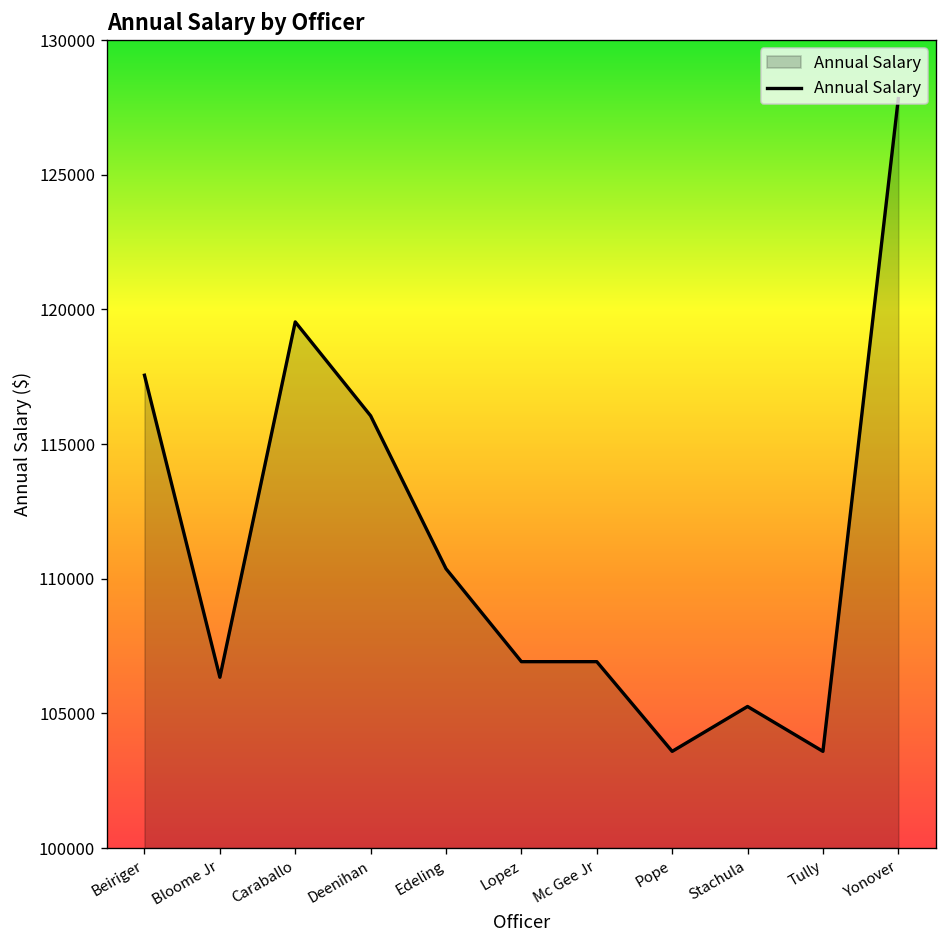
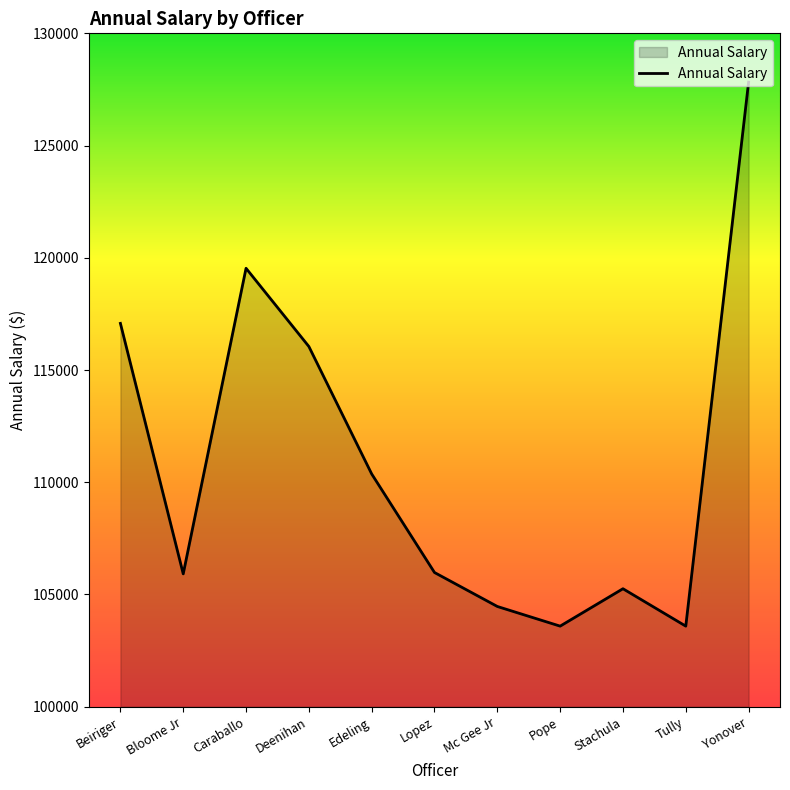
Beiriger: 117600 -> 117100
Bloome Jr: 106300 -> 105900
Lopez: 106900 -> 106000
Mc Gee Jr: 106900 -> 104500
